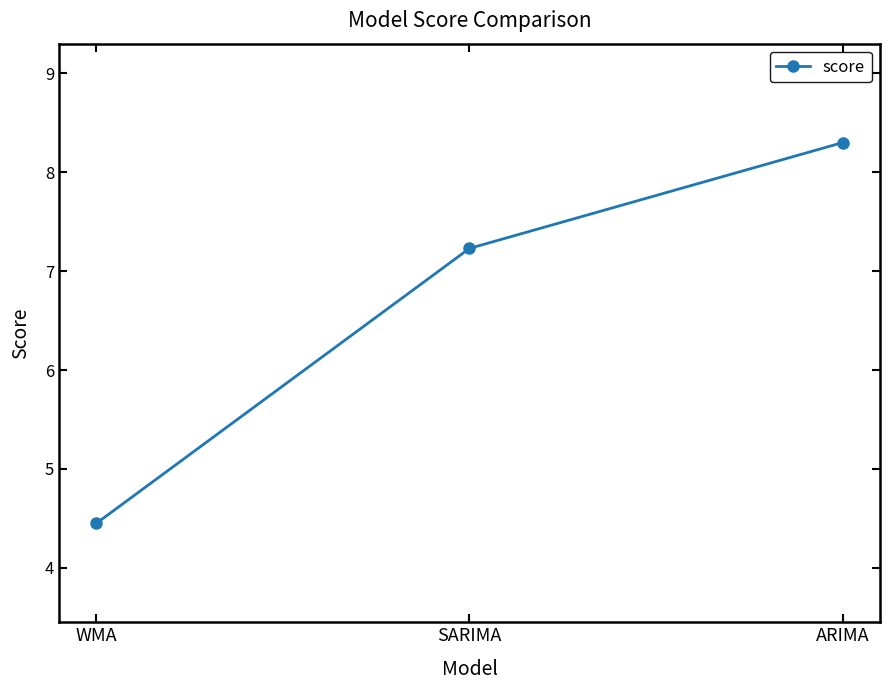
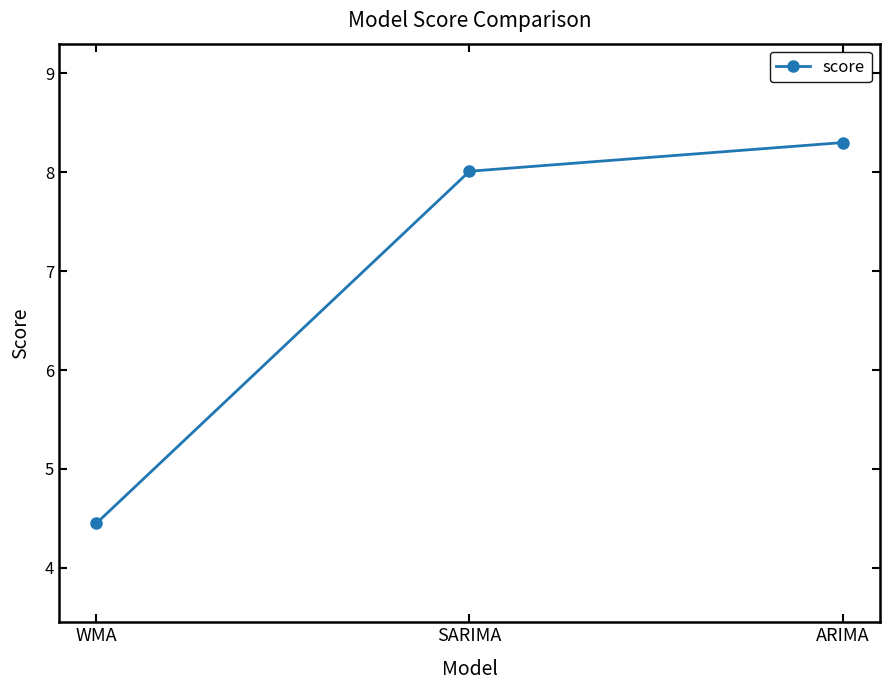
SARIMA: 7.2 -> 8.0
